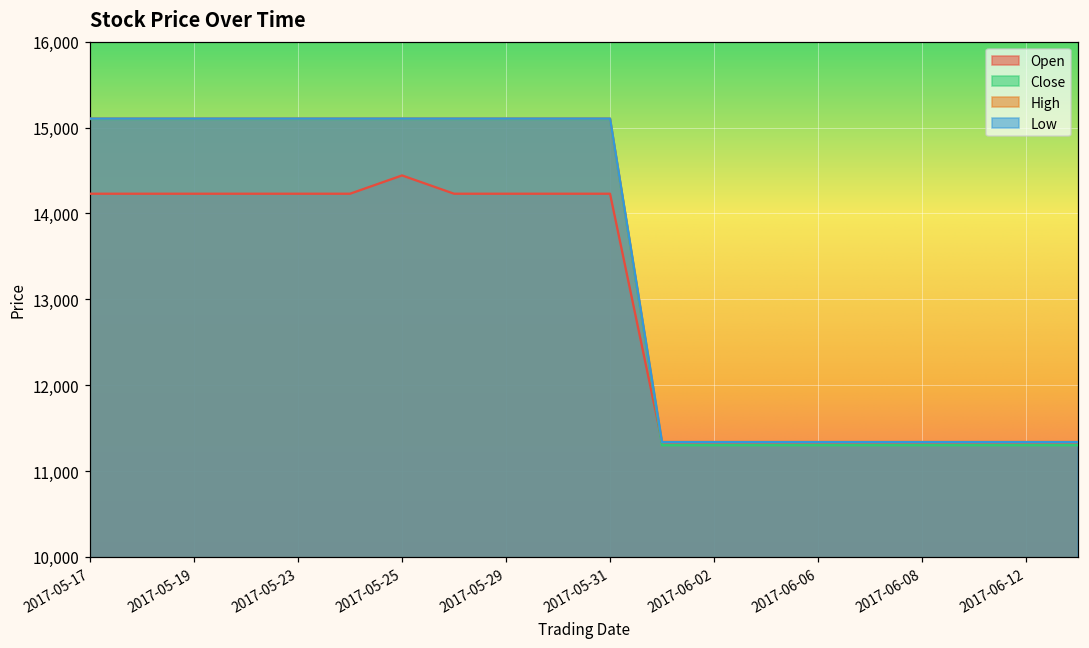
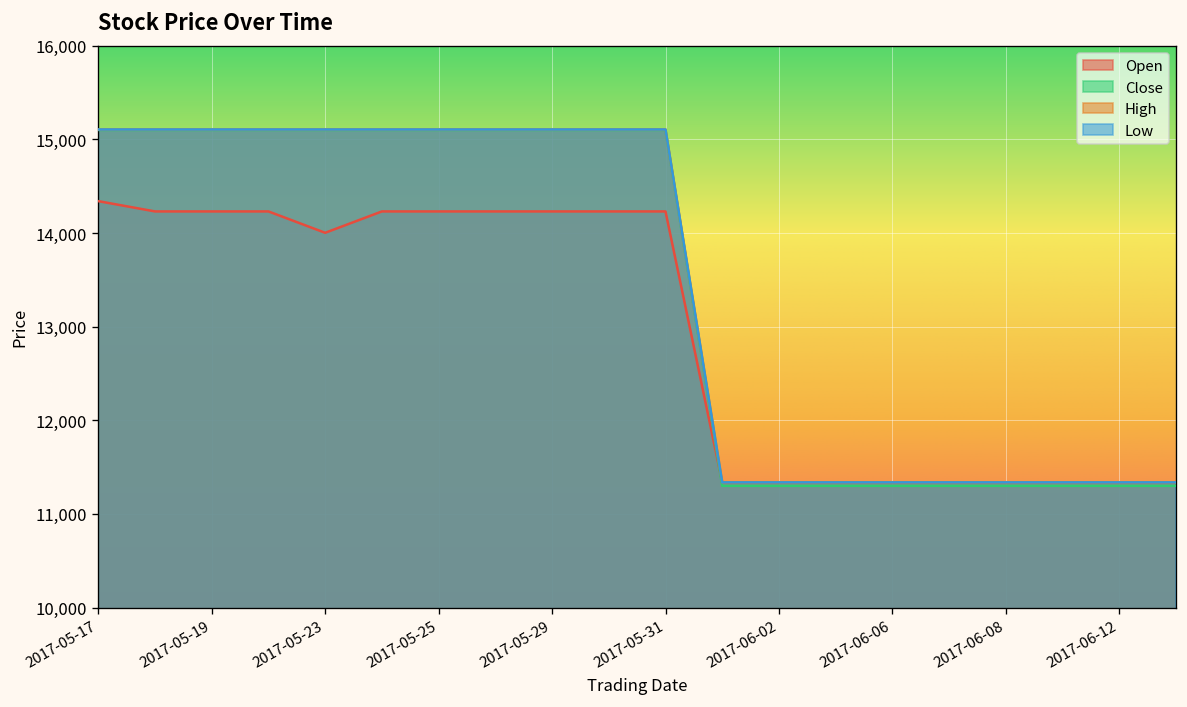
Open, 2017-05-17: 14,200 -> 14,300
Open, 2017-05-23: 14,200 -> 14,000
Open, 2017-05-25: 14,400 -> 14,200
